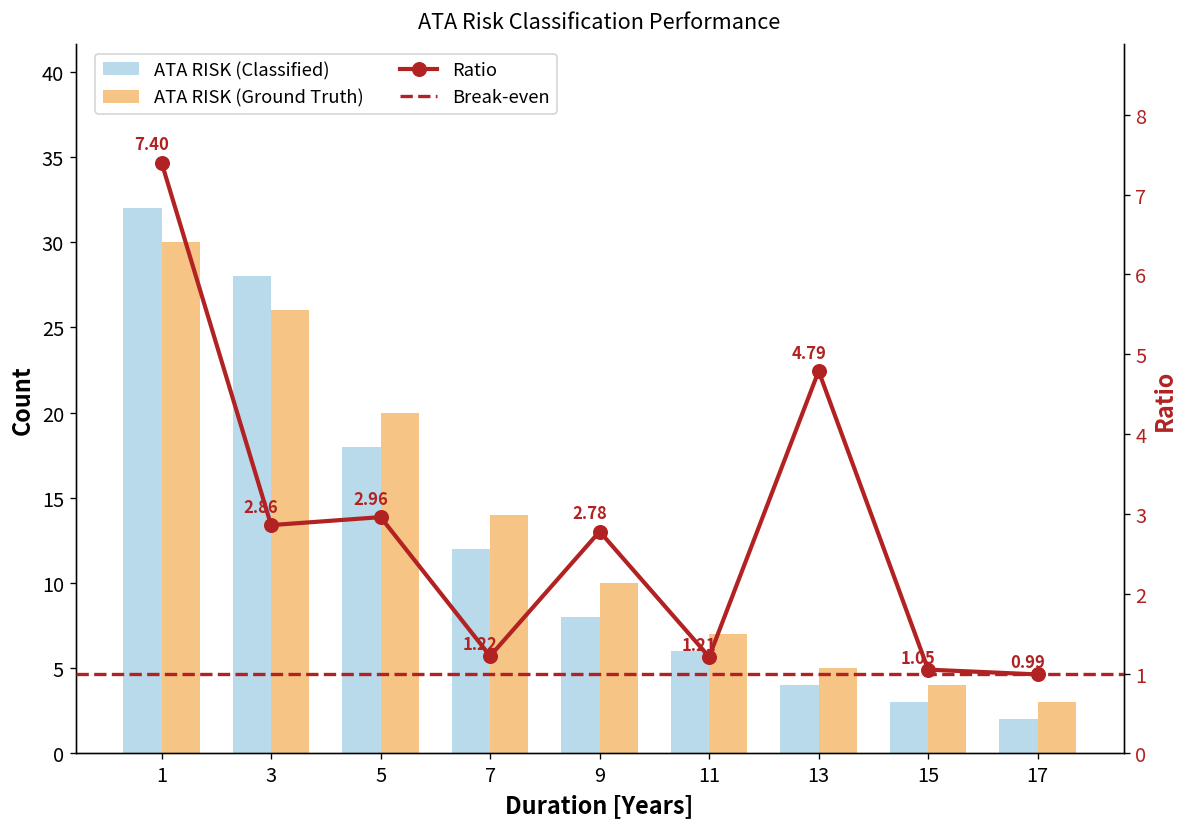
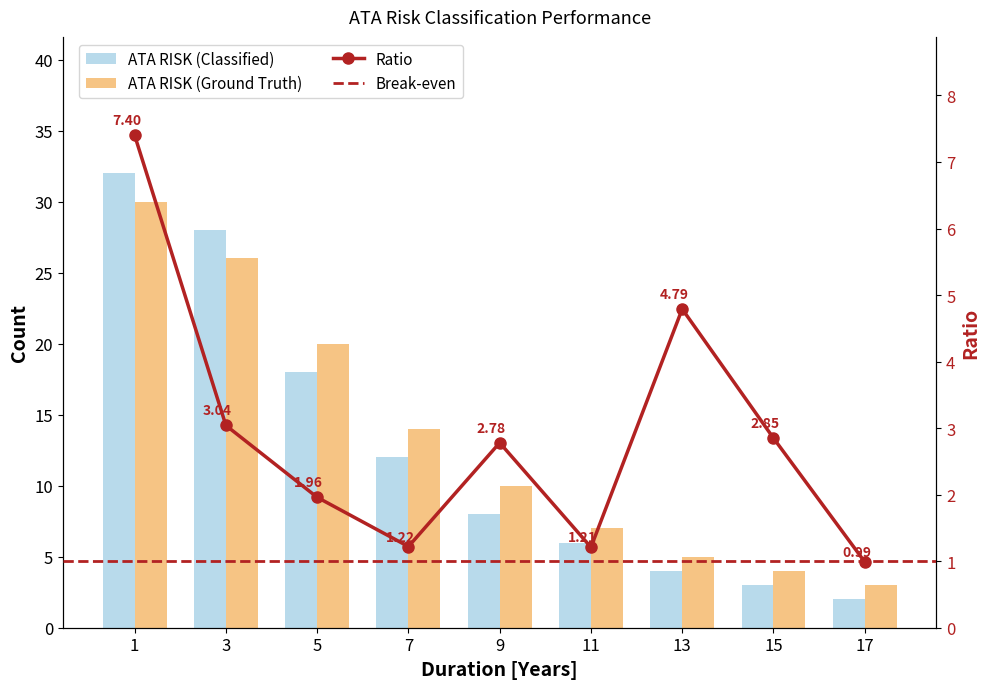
Ratio, 3: 2.86 -> 3.04
Ratio, 5: 2.96 -> 1.96
Ratio, 15: 1.05 -> 2.85
